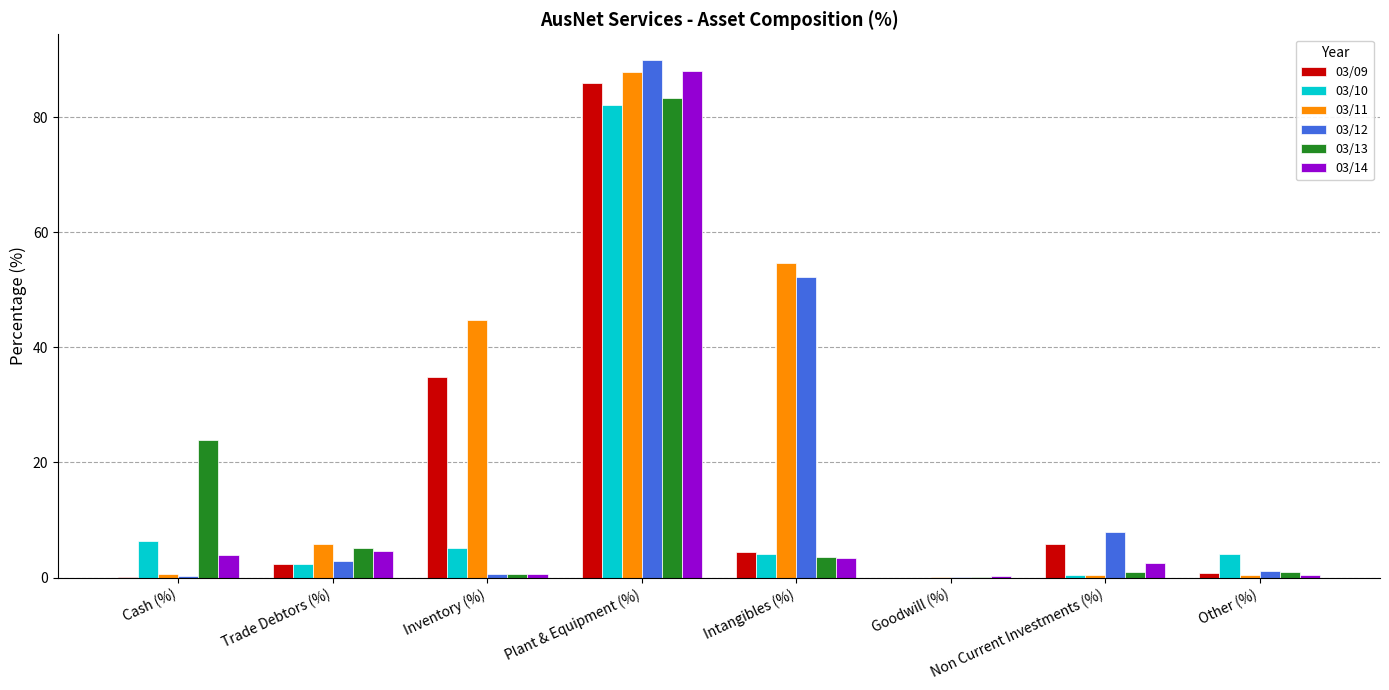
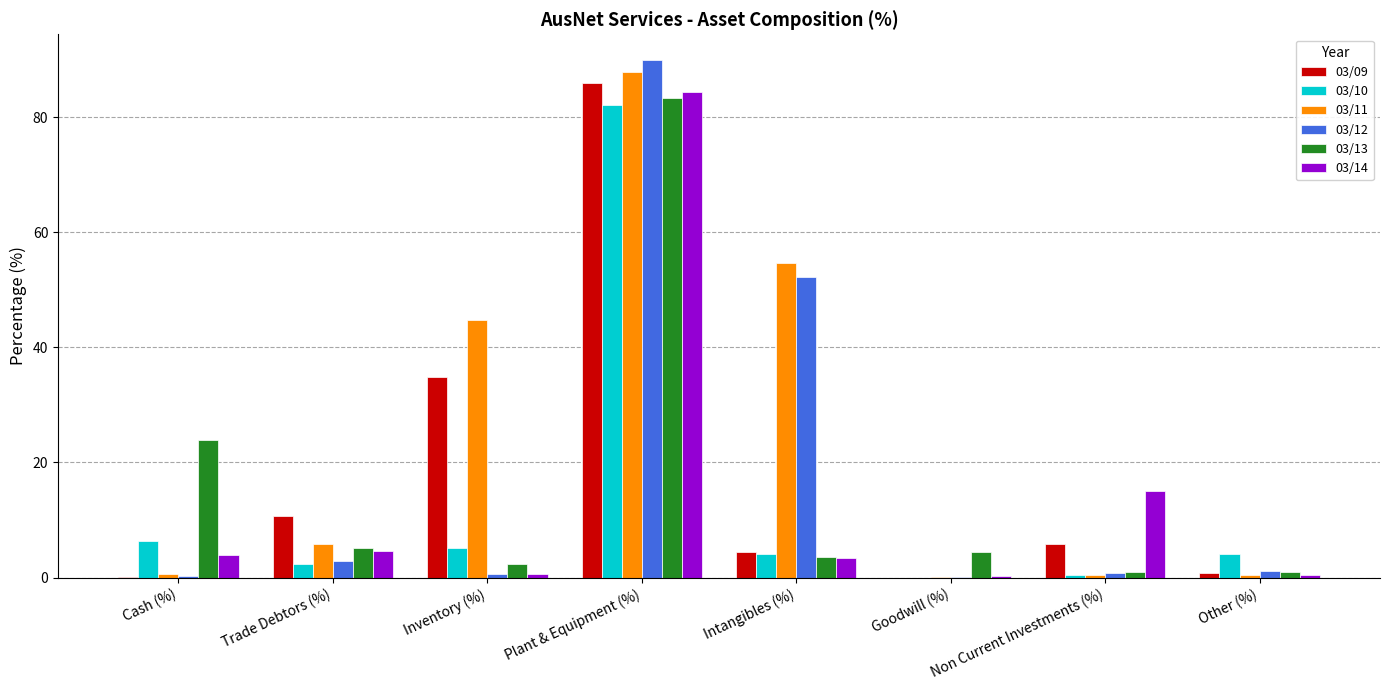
03/09, Trade Debtors (%): 2 -> 11
03/13, Inventory (%): 1 -> 2
03/14, Plant & Equipment (%): 88 -> 84
03/13, Goodwill (%): 0 -> 4
03/12, Non Current Investments (%): 8 -> 1
03/14, Non Current Investments (%): 2 -> 15
